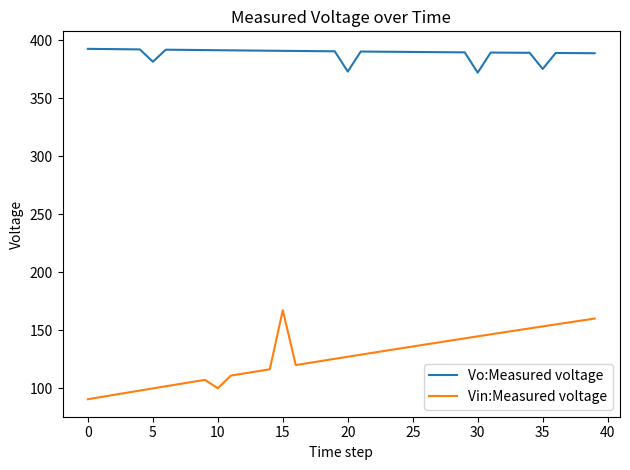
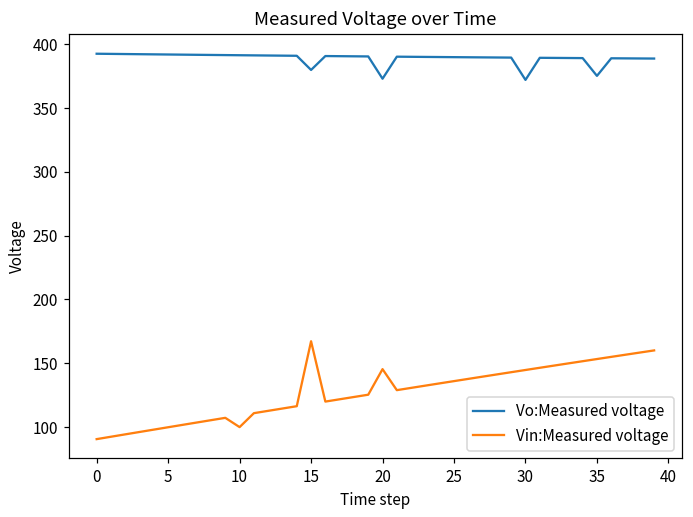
Vo:Measured voltage, 5: 381 -> 392
Vo:Measured voltage, 15: 391 -> 380
Vin:Measured voltage, 20: 127 -> 145
